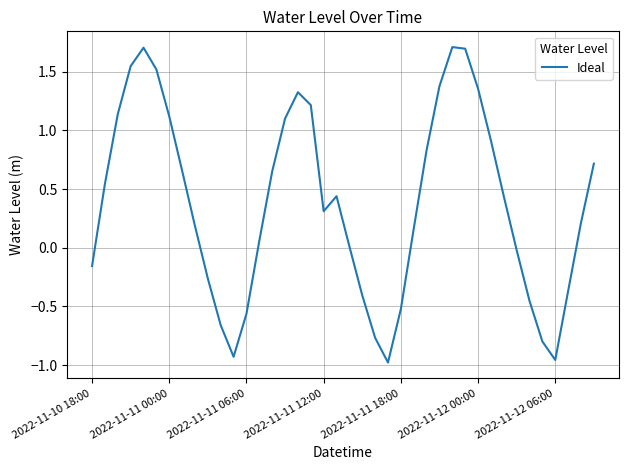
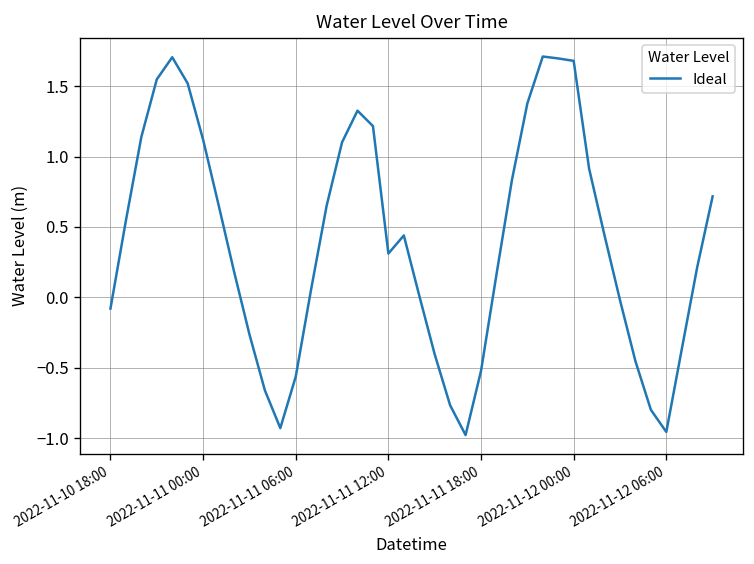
2022-11-10 18:00: -0.16 -> -0.08
2022-11-12 00:00: 1.36 -> 1.68
